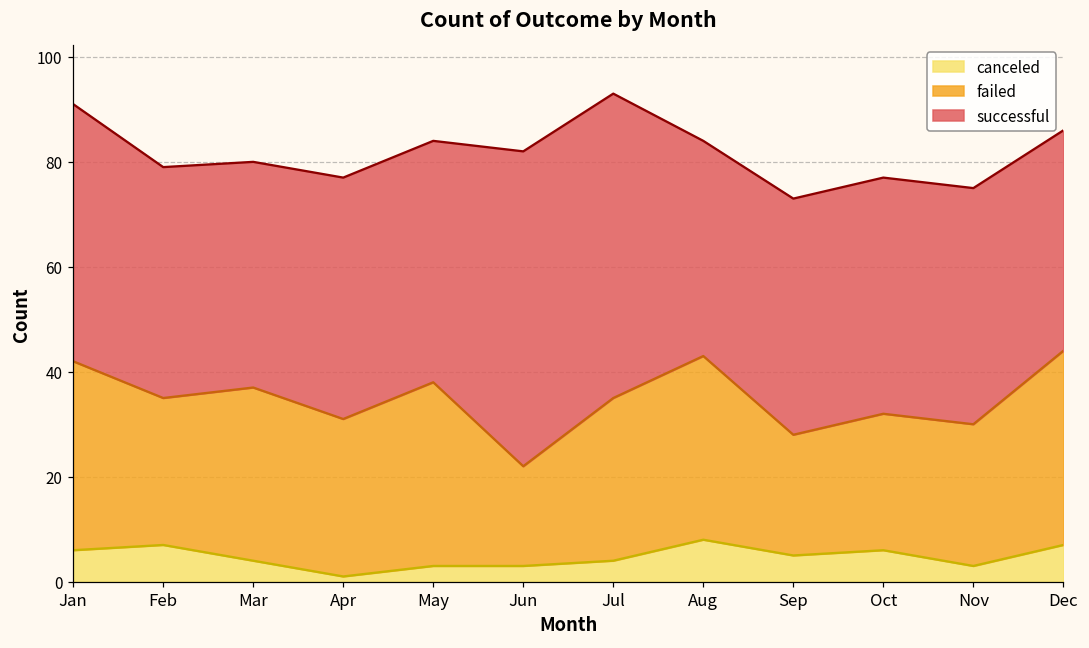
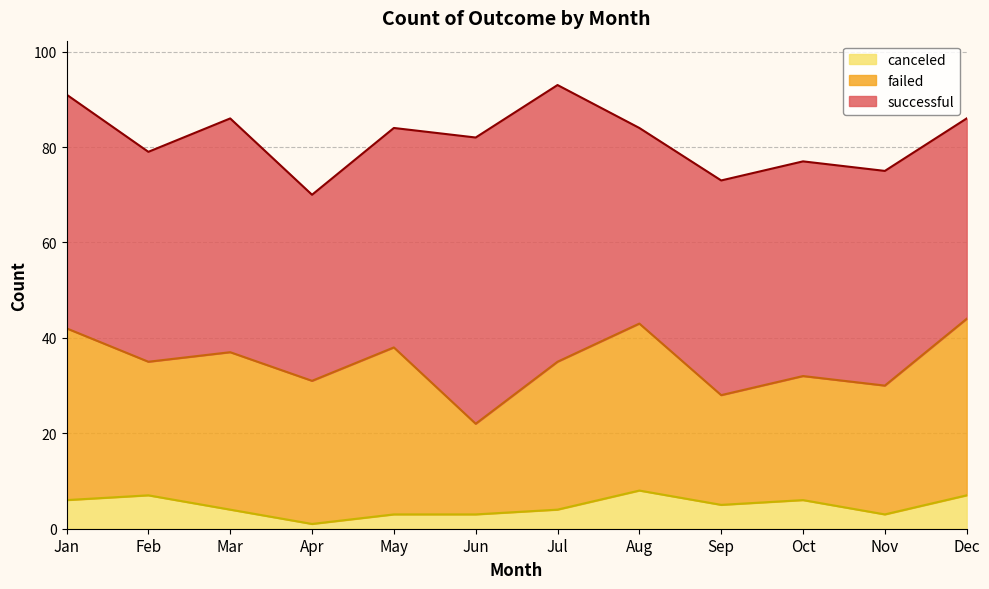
successful, Mar: 43 -> 49
successful, Apr: 46 -> 39
